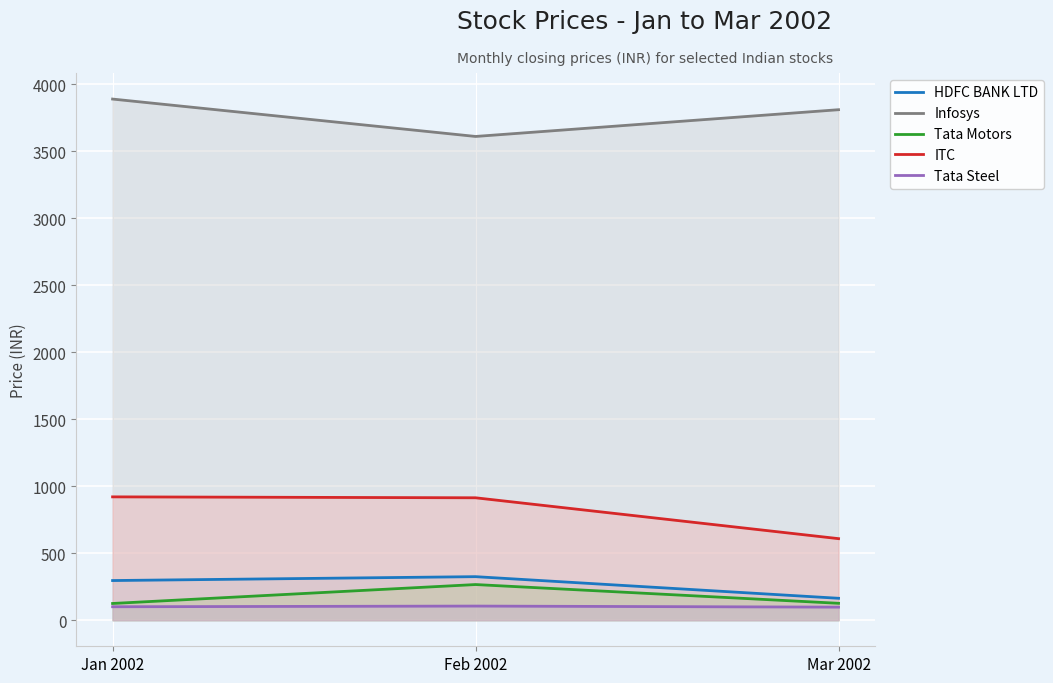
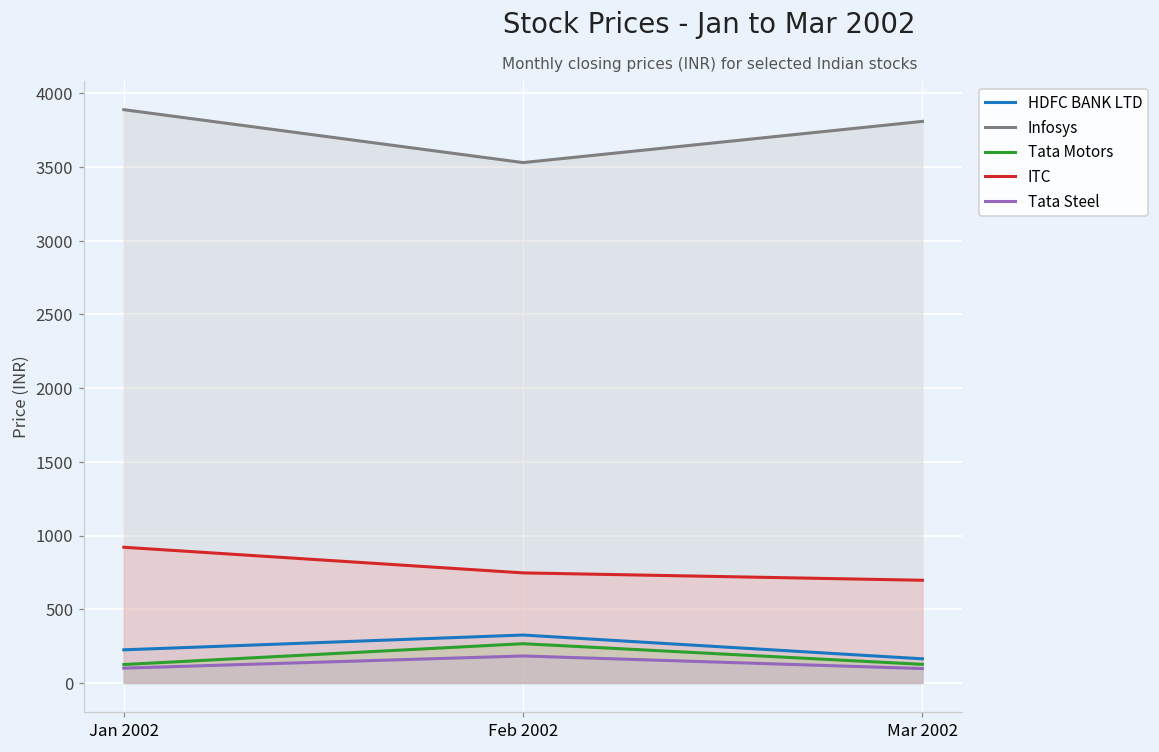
HDFC BANK LTD, Jan 2002: 300 -> 220
Infosys, Feb 2002: 3610 -> 3530
ITC, Feb 2002: 910 -> 750
Tata Steel, Feb 2002: 110 -> 180
ITC, Mar 2002: 610 -> 700
